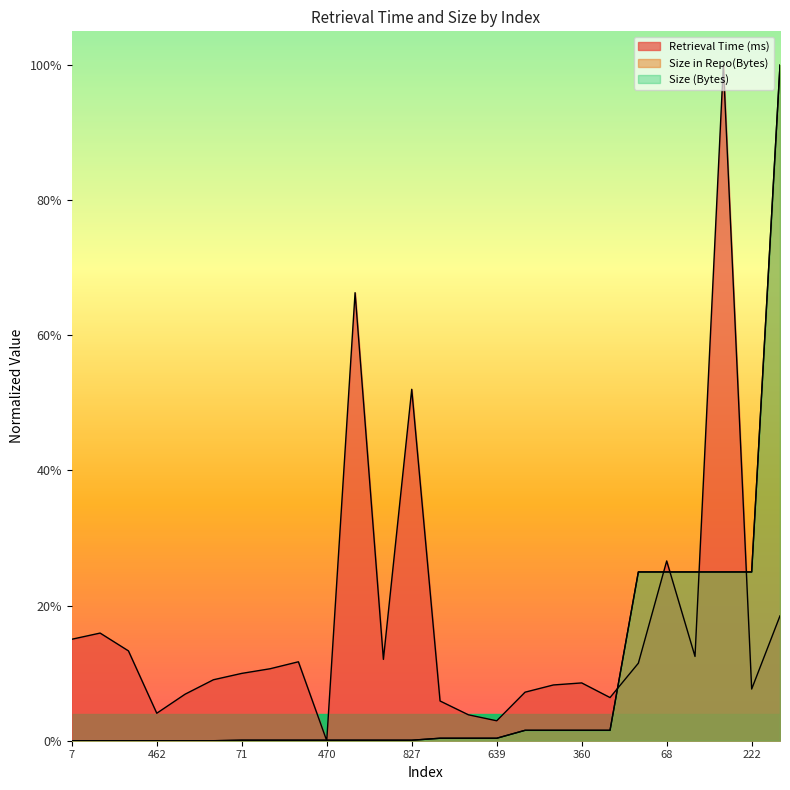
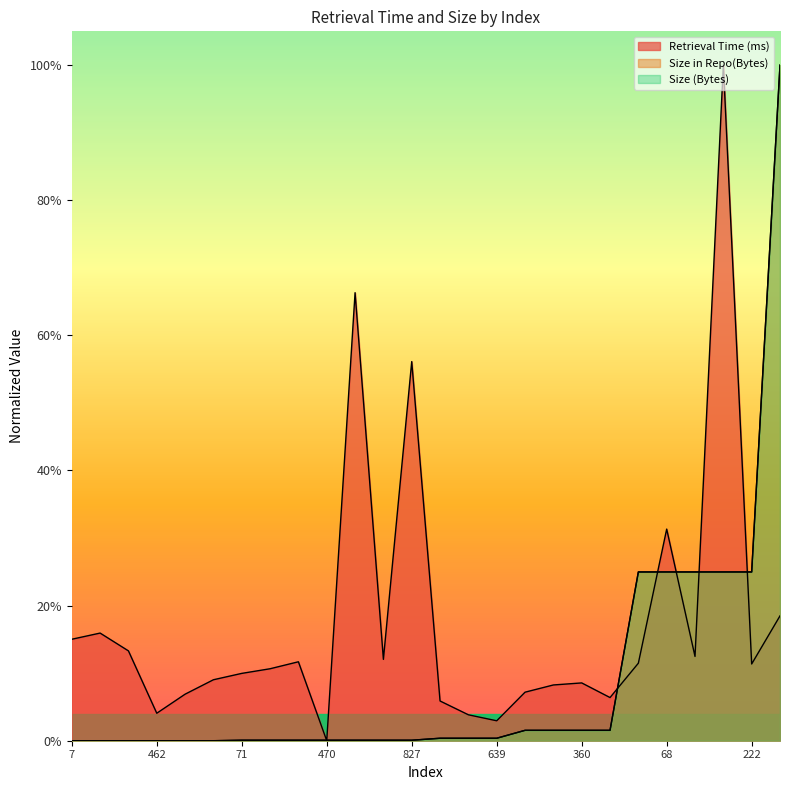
Retrieval Time (ms), 827: 52% -> 56%
Retrieval Time (ms), 68: 27% -> 31%
Retrieval Time (ms), 222: 8% -> 11%
